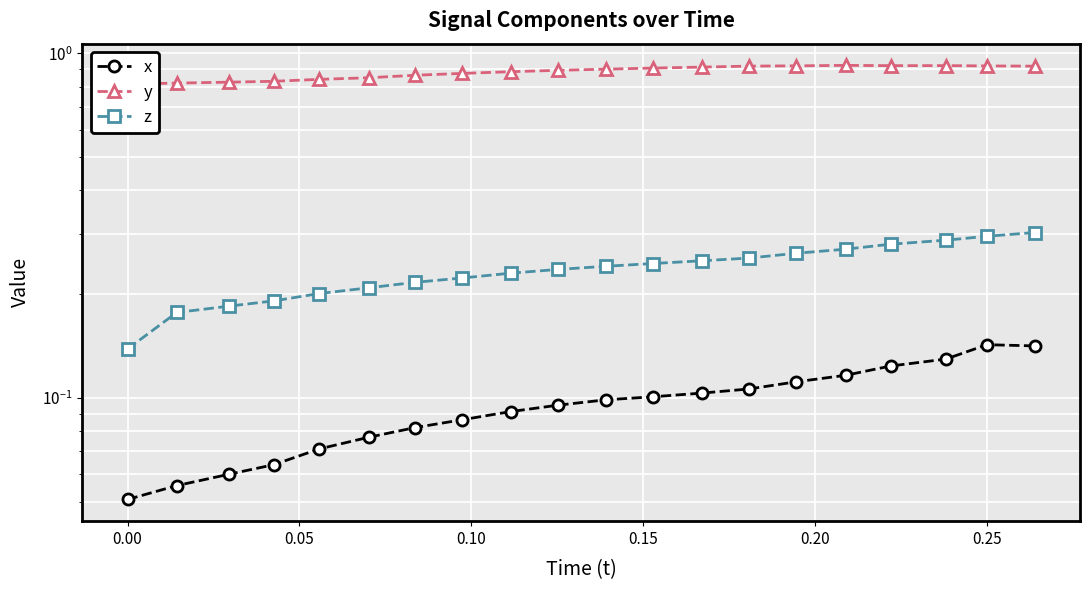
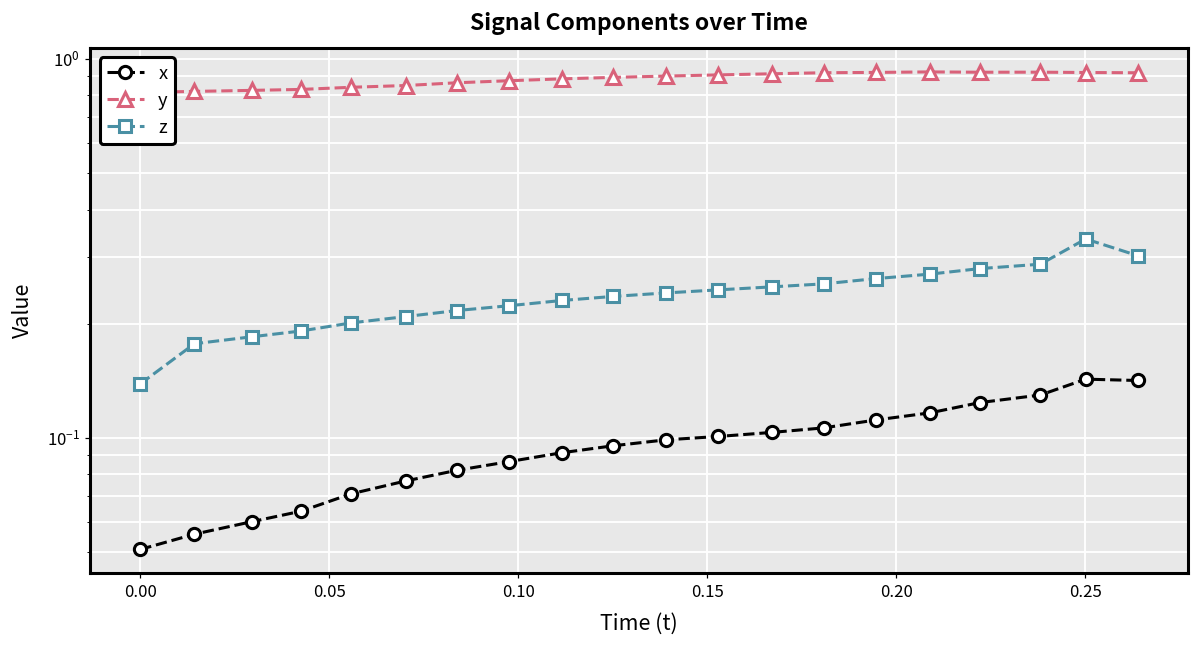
z, 0.25: 0.29 -> 0.33
